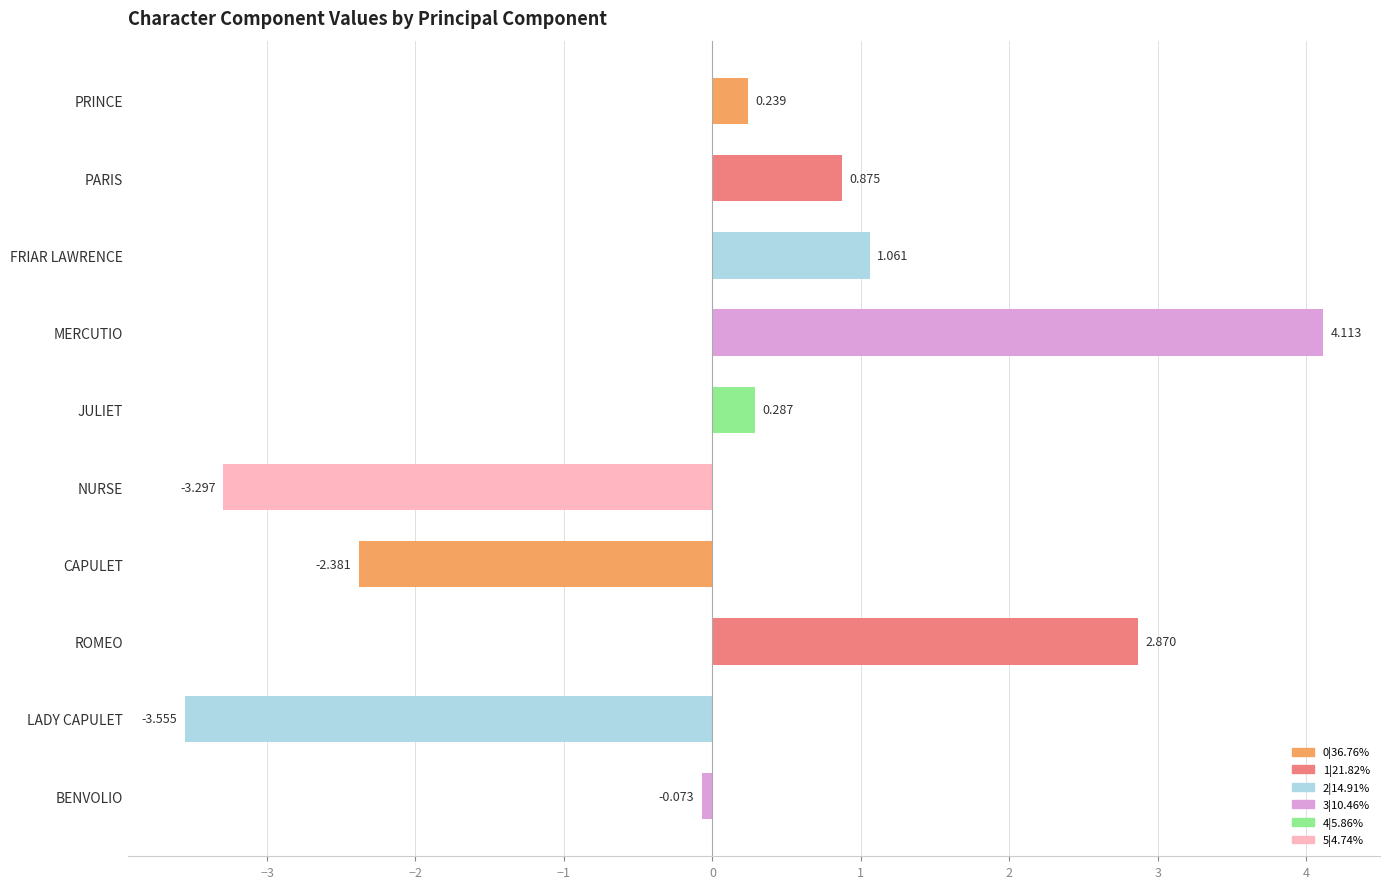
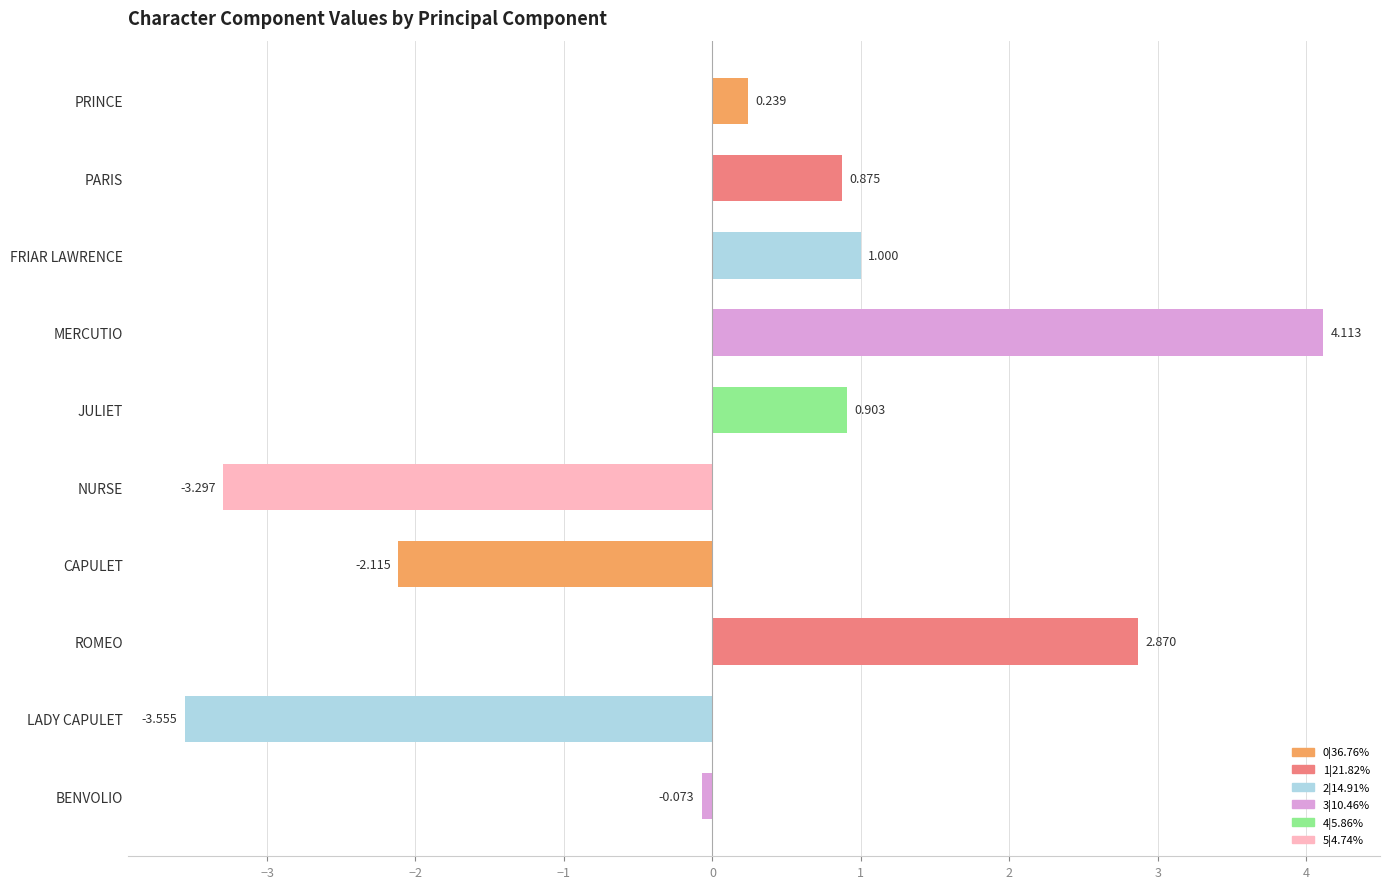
FRIAR LAWRENCE: 1.061 -> 1.000
JULIET: 0.287 -> 0.903
CAPULET: -2.381 -> -2.115
